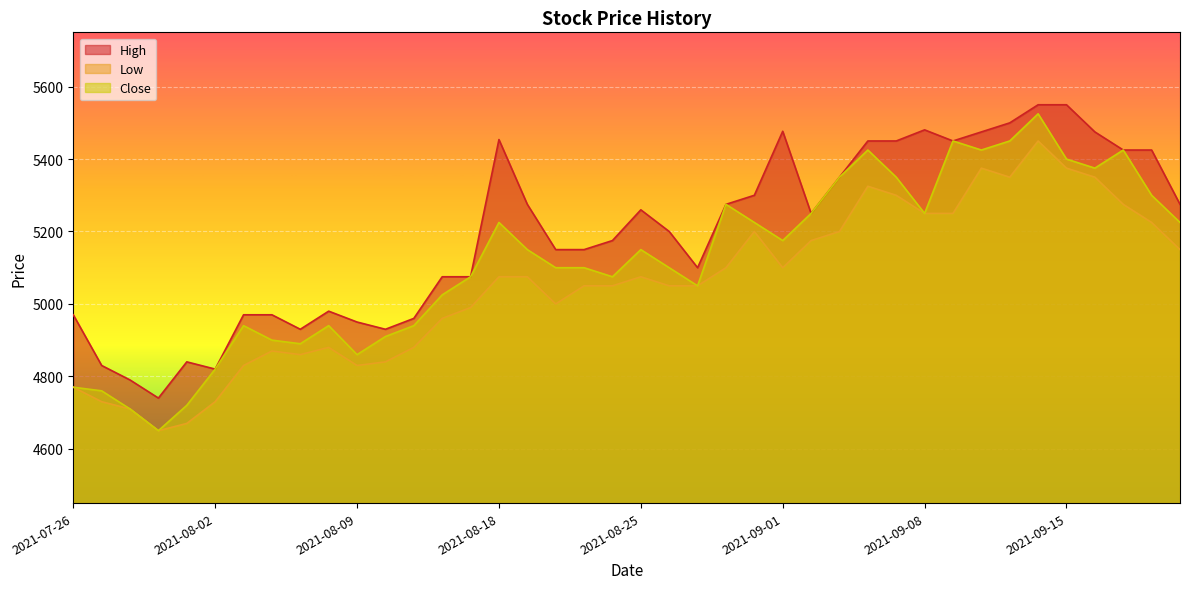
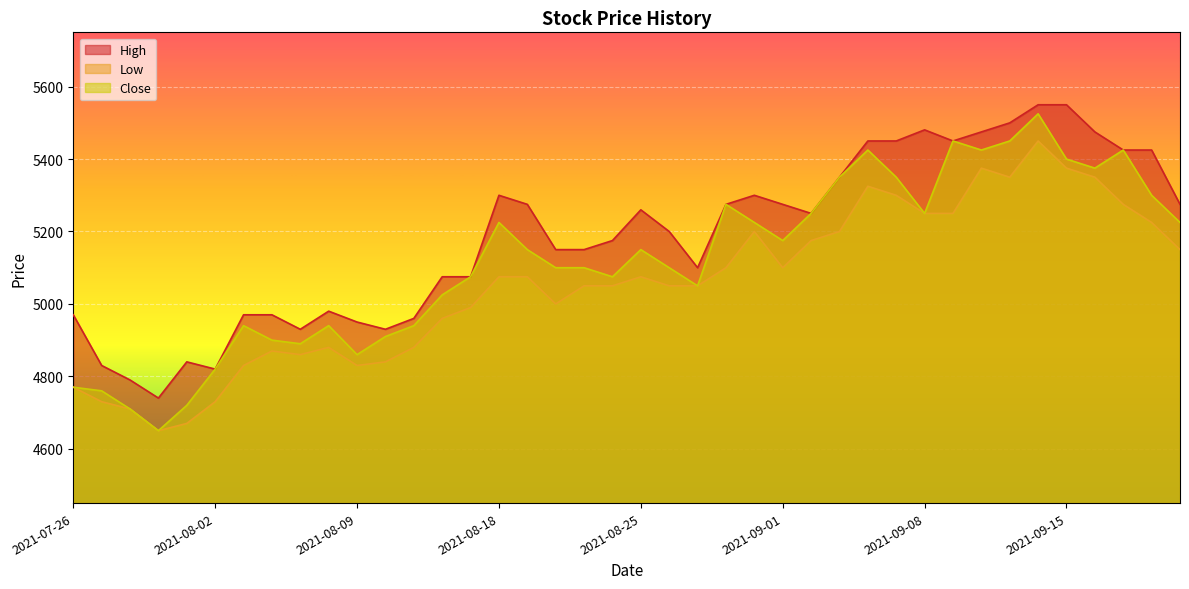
High, 2021-08-18: 5450 -> 5300
High, 2021-09-01: 5480 -> 5280
